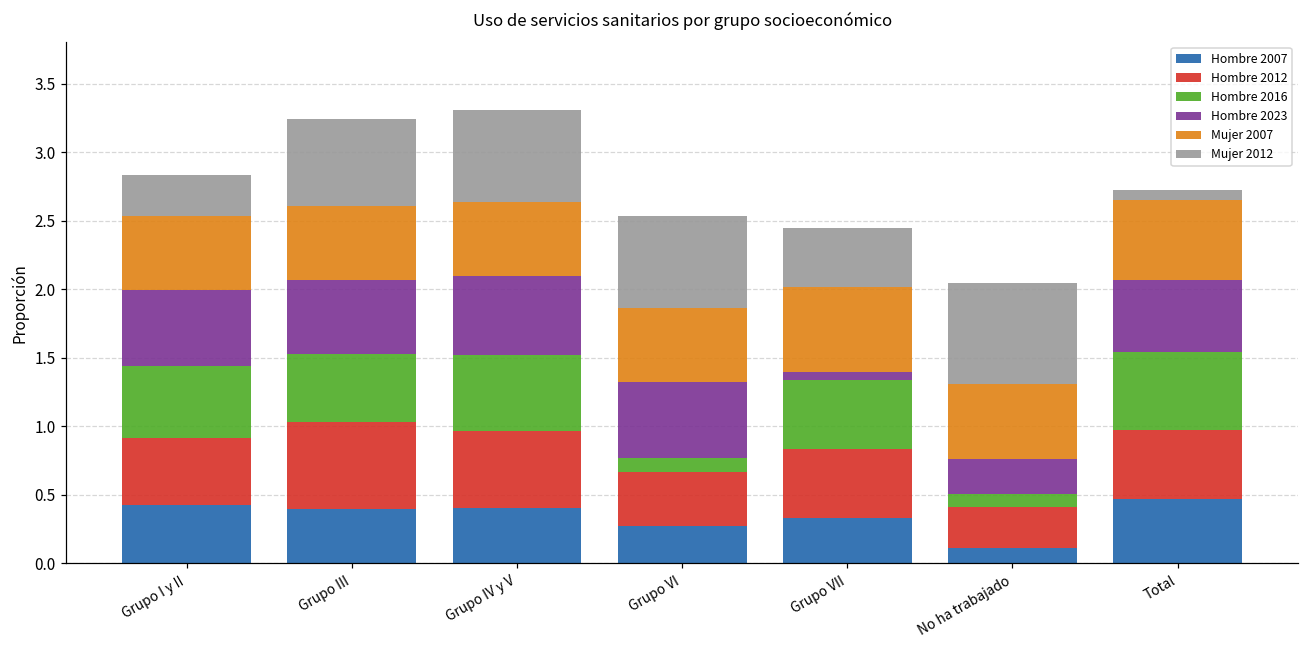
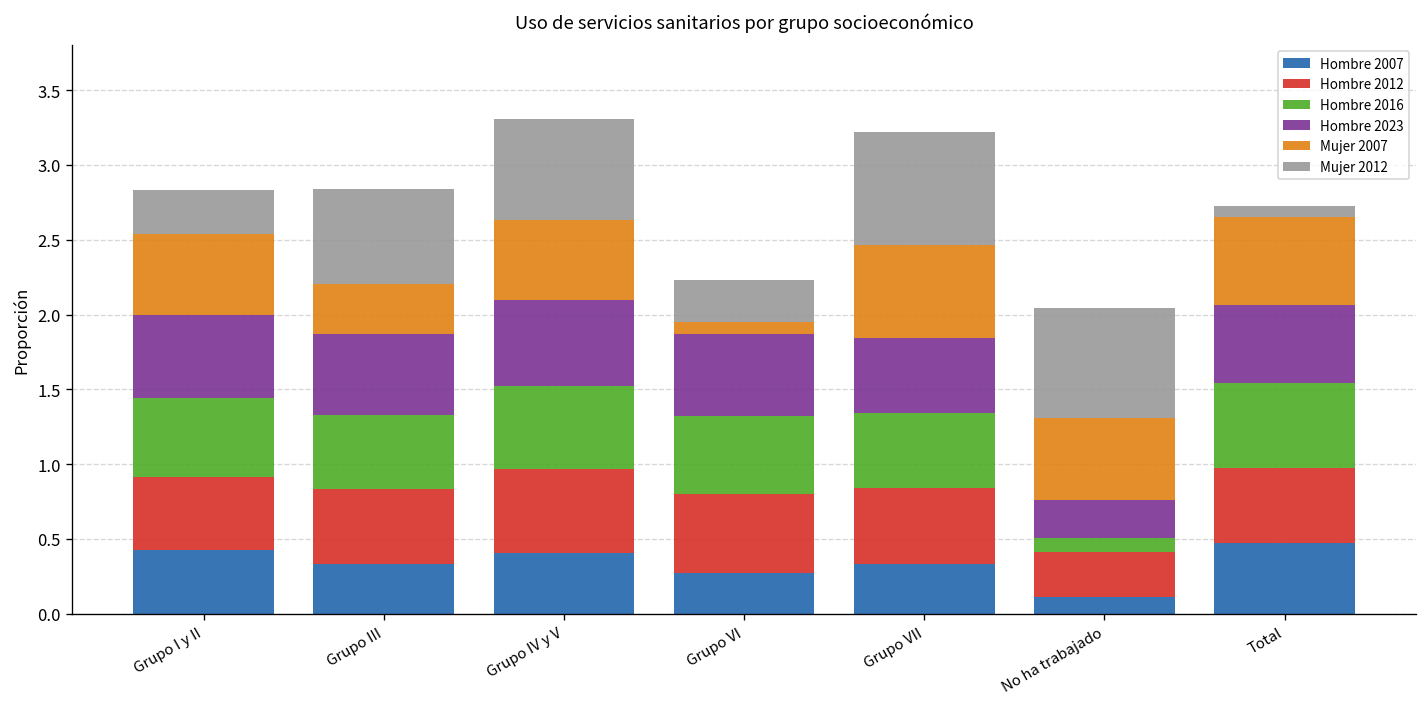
Hombre 2007, Grupo III: 0.40 -> 0.33
Hombre 2012, Grupo III: 0.63 -> 0.50
Mujer 2007, Grupo III: 0.53 -> 0.33
Hombre 2012, Grupo VI: 0.39 -> 0.53
Hombre 2016, Grupo VI: 0.10 -> 0.52
Mujer 2007, Grupo VI: 0.54 -> 0.07
Mujer 2012, Grupo VI: 0.68 -> 0.28
Hombre 2023, Grupo VII: 0.06 -> 0.51
Mujer 2012, Grupo VII: 0.43 -> 0.76
